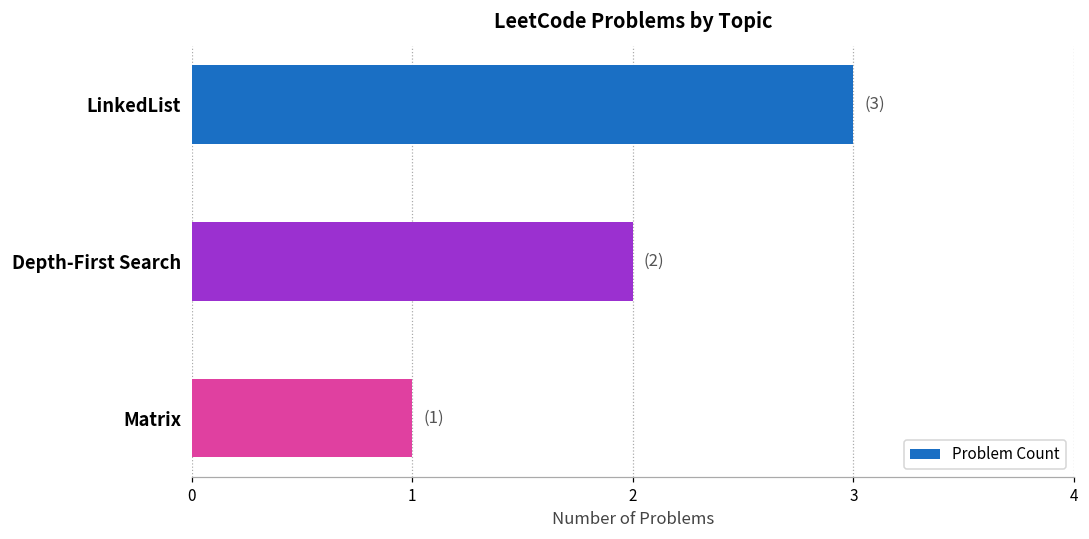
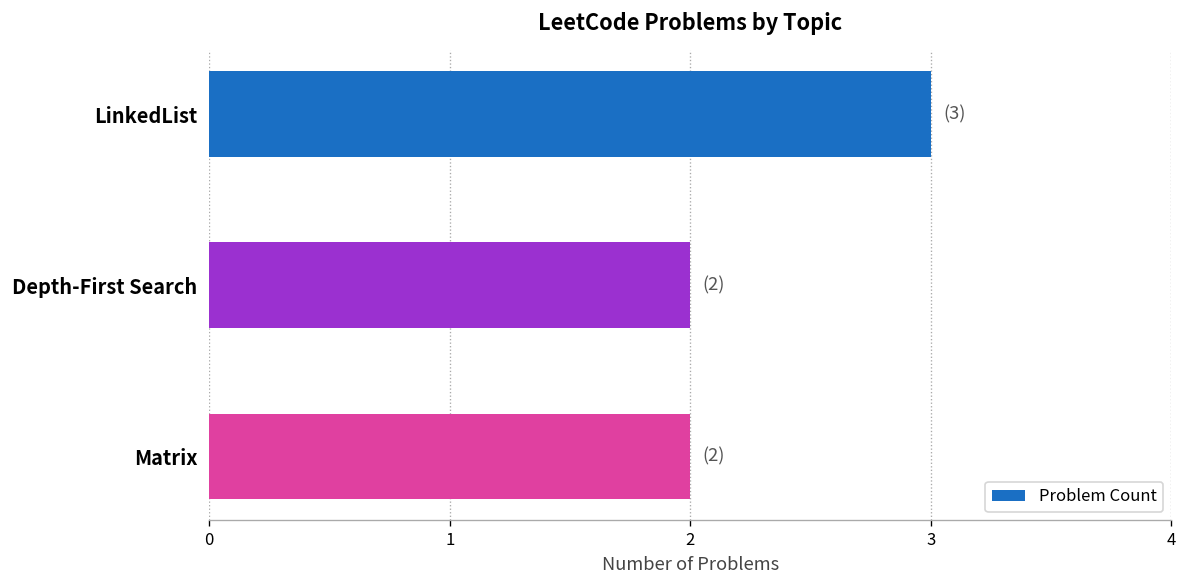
Matrix: (1) -> (2)
